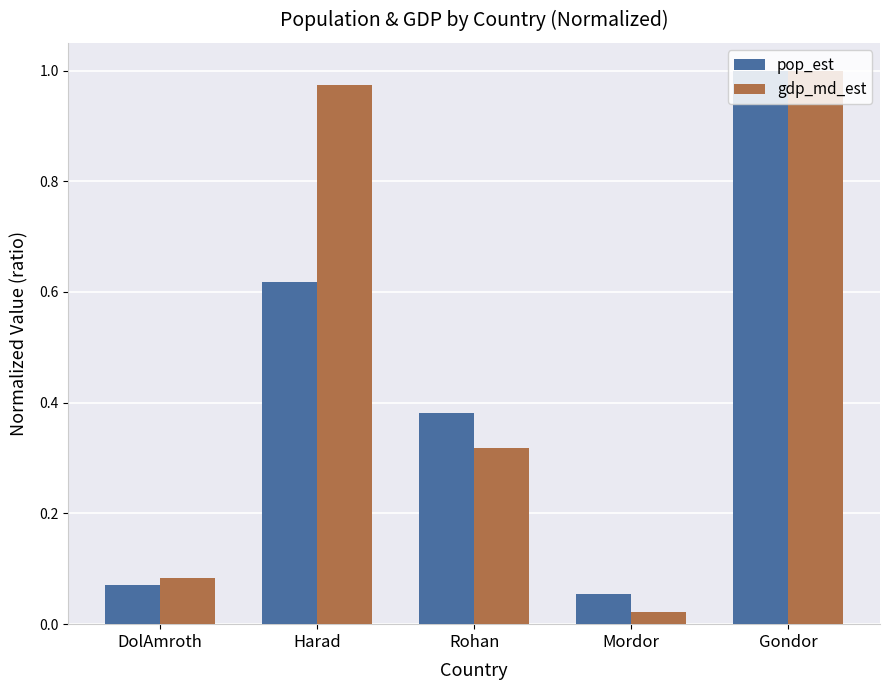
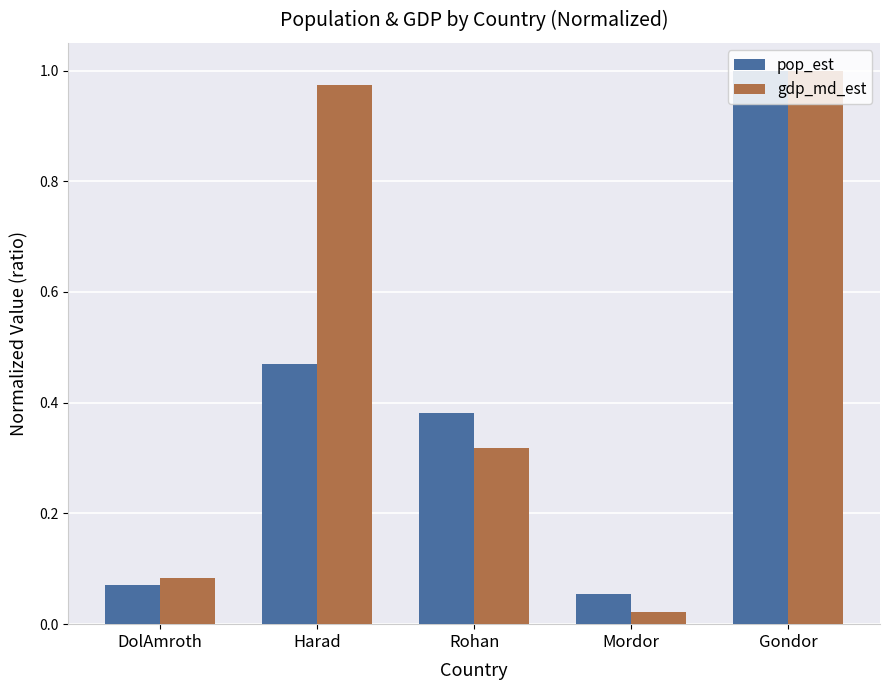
pop_est, Harad: 0.62 -> 0.47
